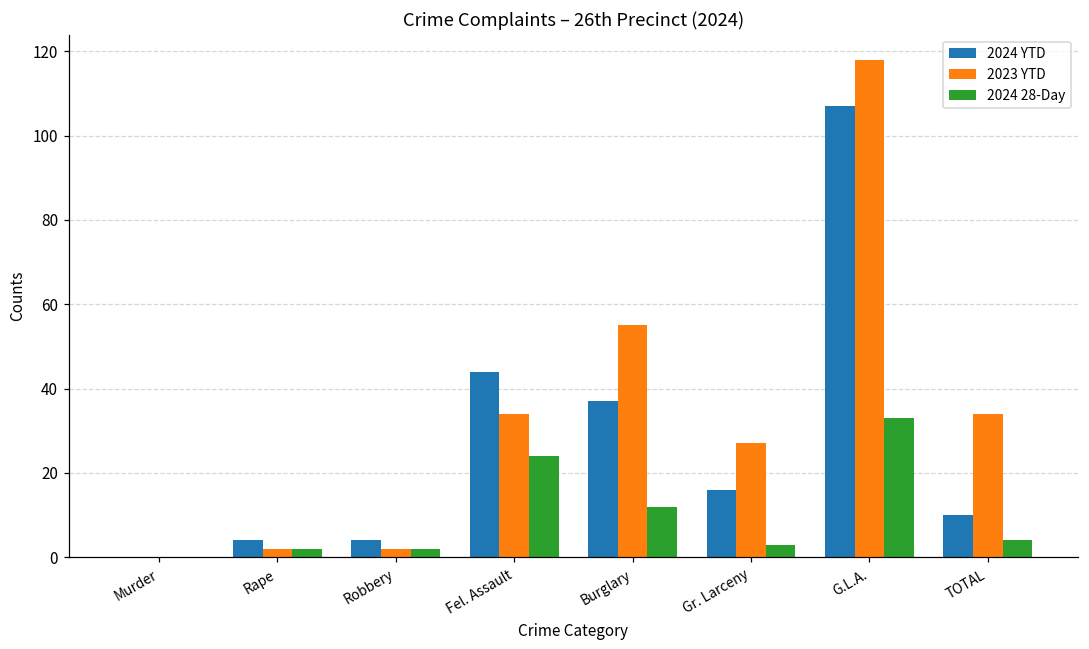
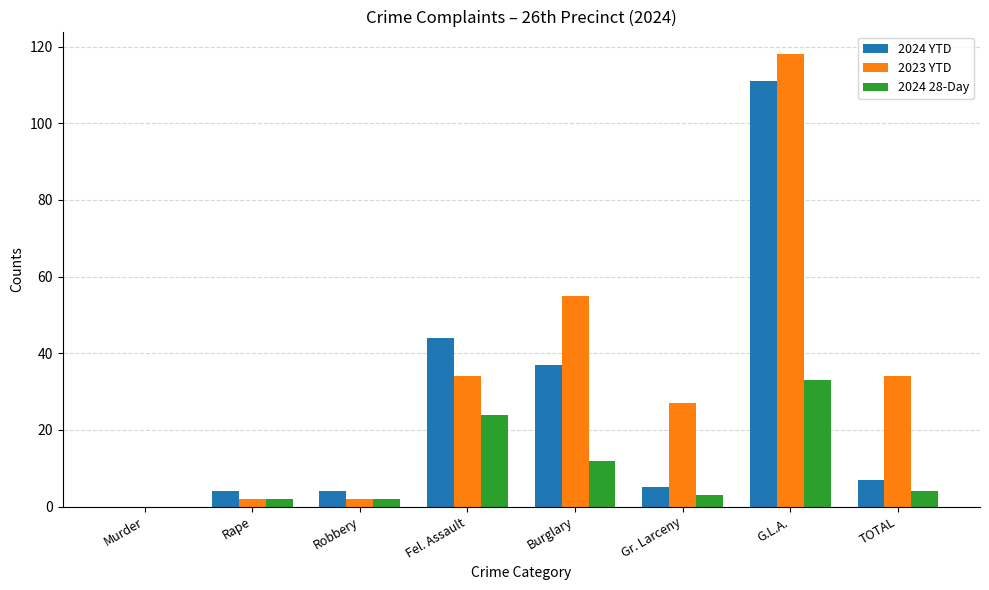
2024 YTD, Gr. Larceny: 16 -> 5
2024 YTD, G.L.A.: 107 -> 111
2024 YTD, TOTAL: 10 -> 7
